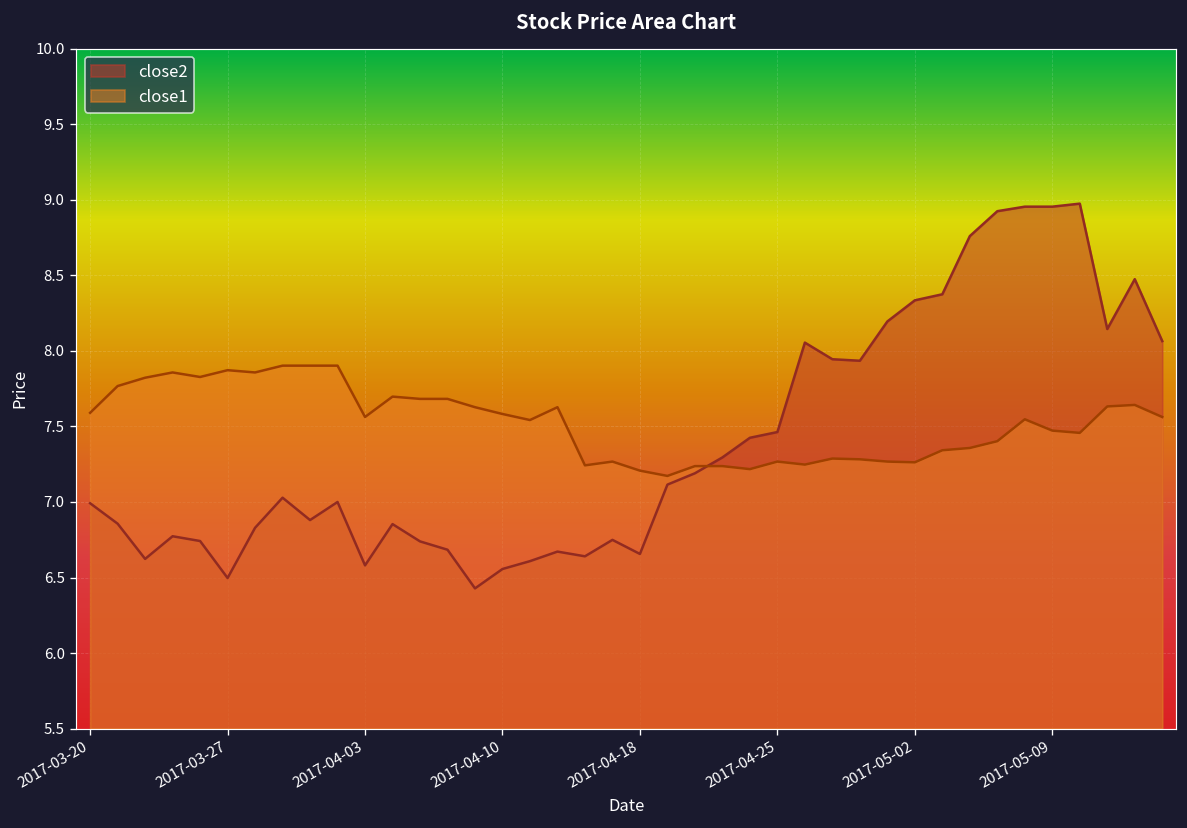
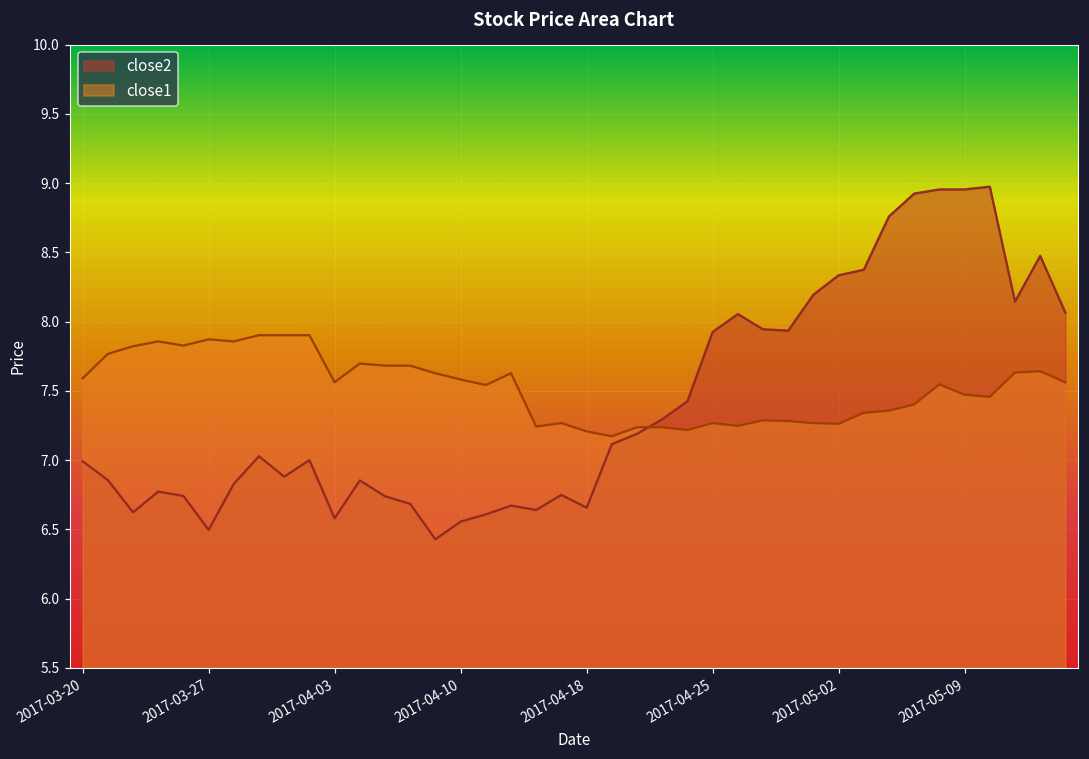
close2, 2017-04-25: 7.46 -> 7.93
